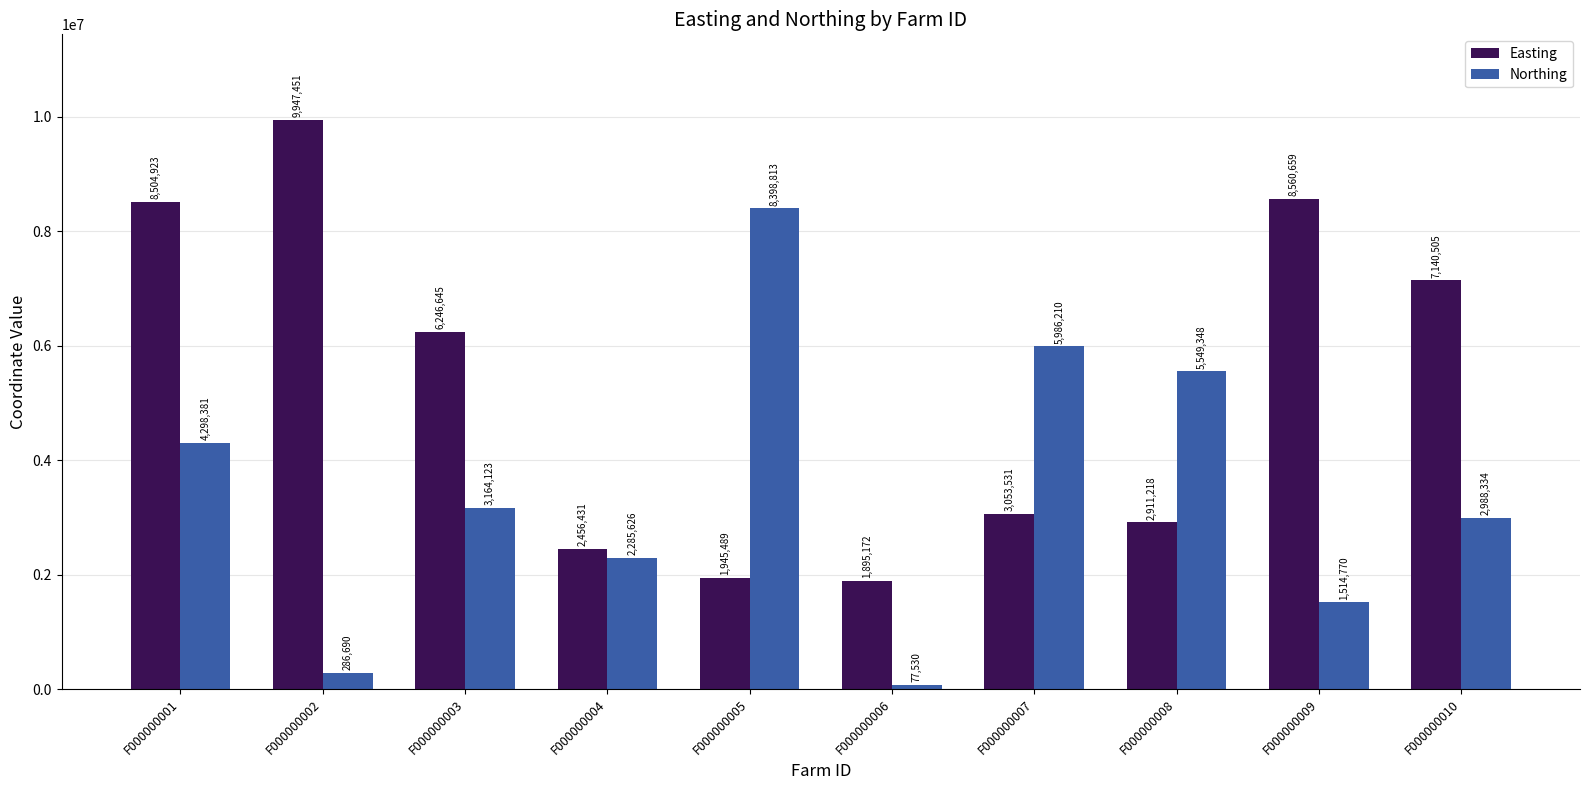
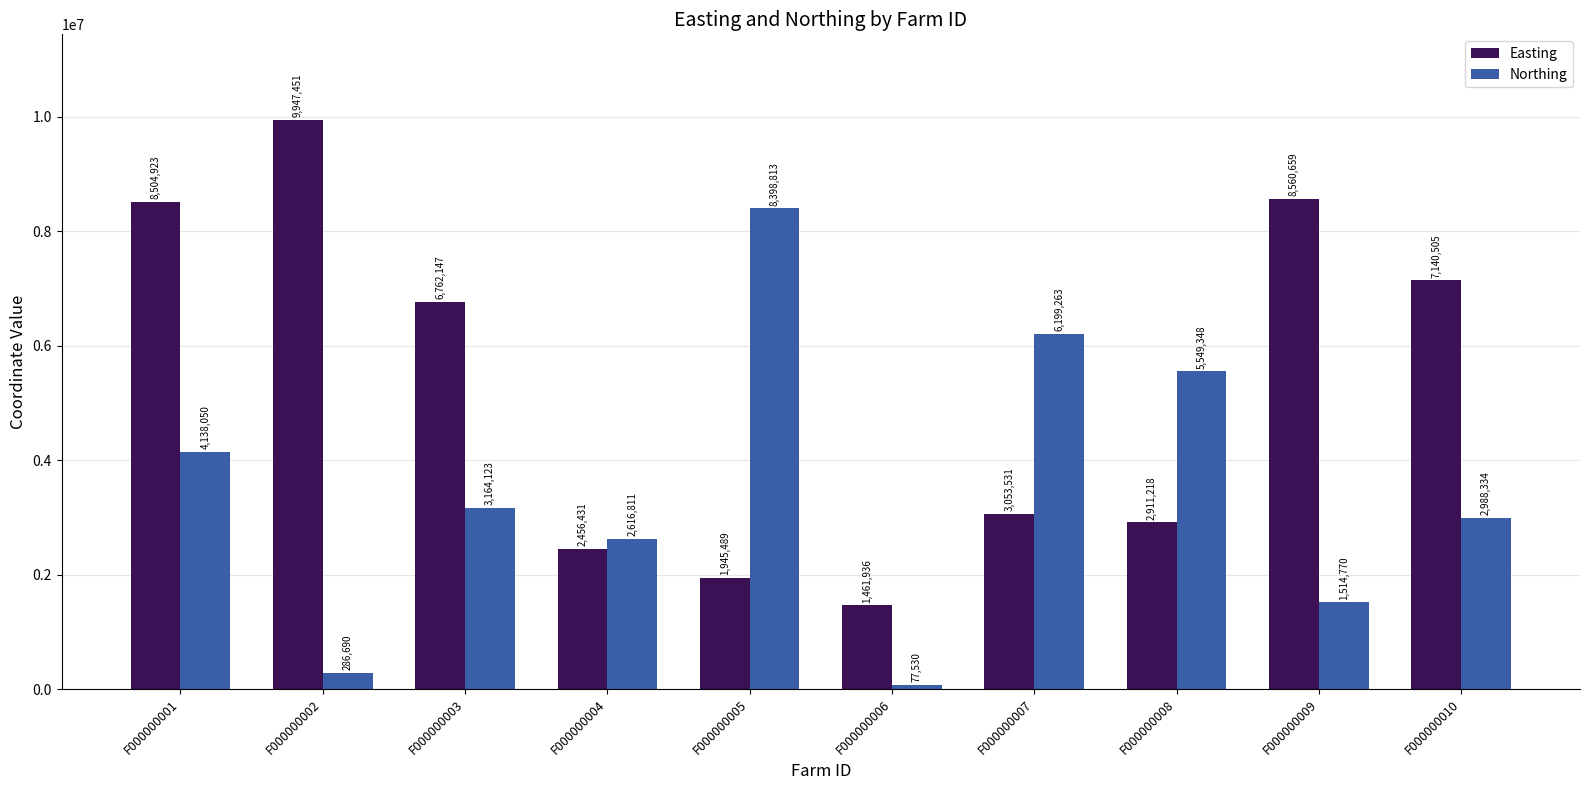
Northing, F000000001: 4,298,381 -> 4,138,050
Easting, F000000003: 6,246,645 -> 6,762,147
Northing, F000000004: 2,285,626 -> 2,616,811
Easting, F000000006: 1,895,172 -> 1,461,936
Northing, F000000007: 5,986,210 -> 6,199,263
